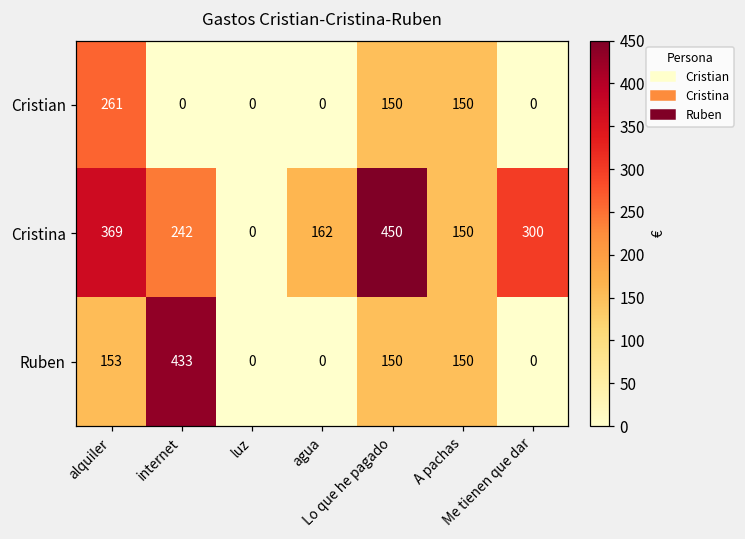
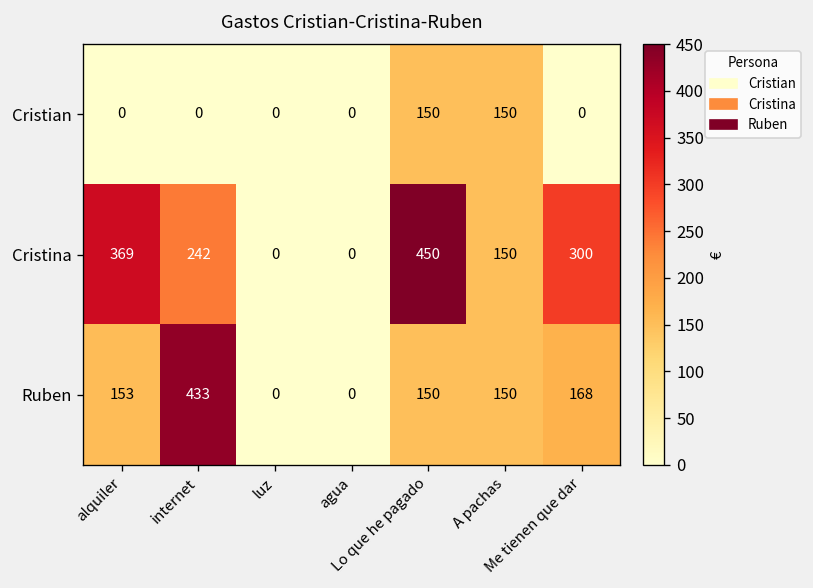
Cristian, alquiler: 261 -> 0
Cristina, agua: 162 -> 0
Ruben, Me tienen que dar: 0 -> 168
